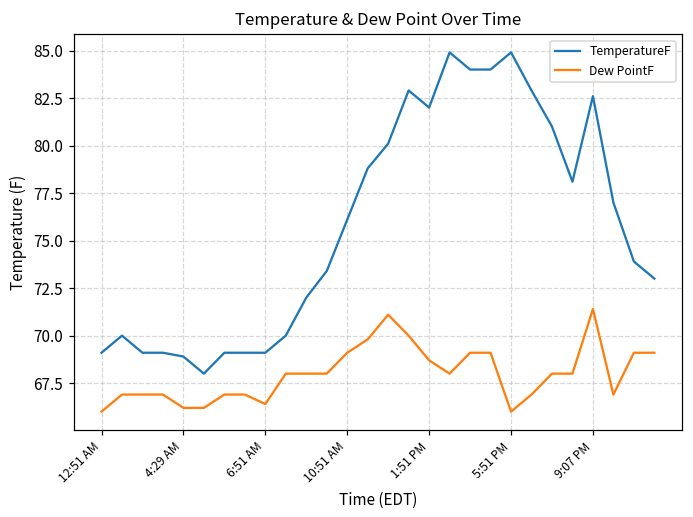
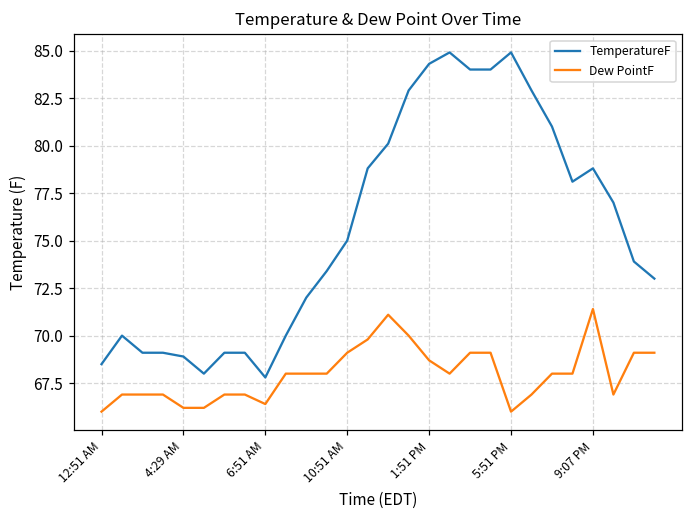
TemperatureF, 12:51 AM: 69.1 -> 68.5
TemperatureF, 6:51 AM: 69.1 -> 67.8
TemperatureF, 10:51 AM: 76.1 -> 75.0
TemperatureF, 1:51 PM: 82.0 -> 84.3
TemperatureF, 9:07 PM: 82.6 -> 78.8
